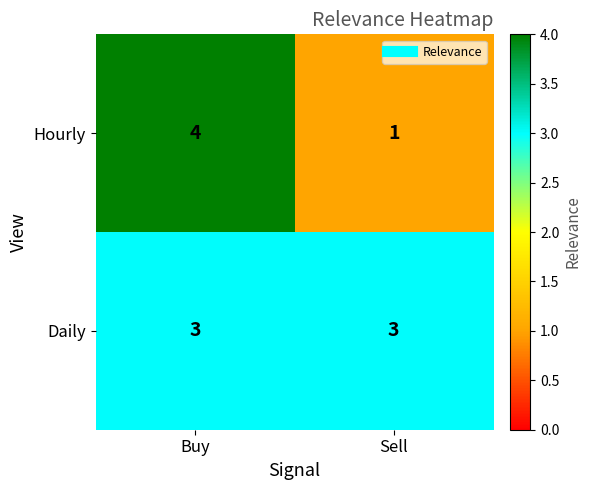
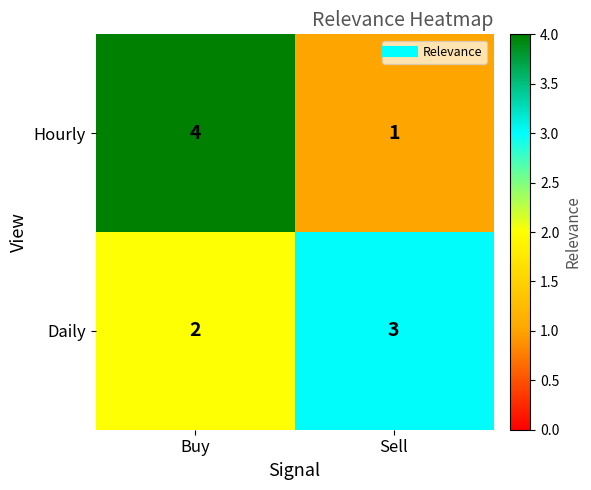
Daily, Buy: 3 -> 2
